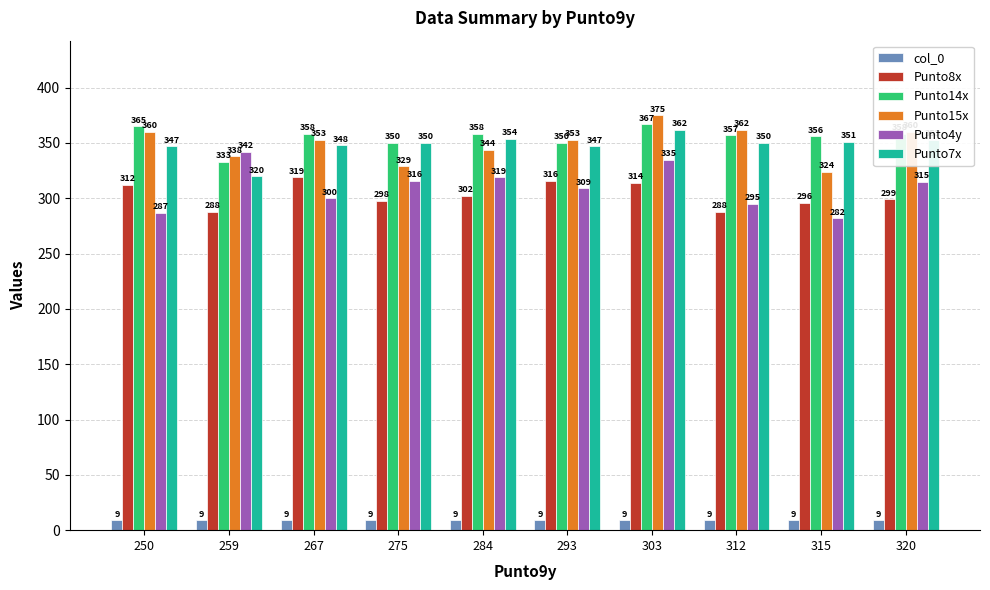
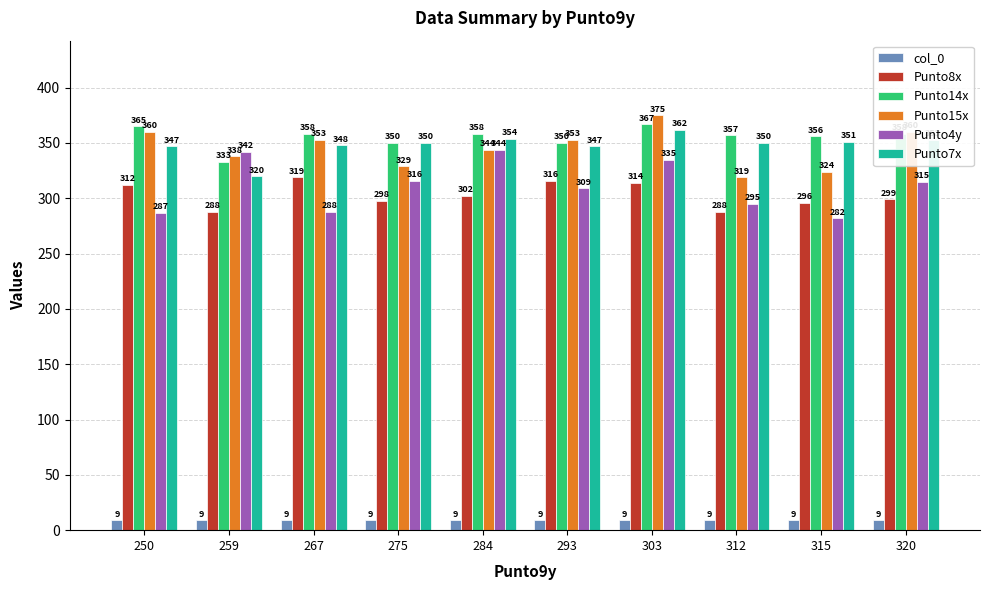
Punto4y, 267: 300 -> 288
Punto4y, 284: 319 -> 344
Punto15x, 312: 362 -> 319
